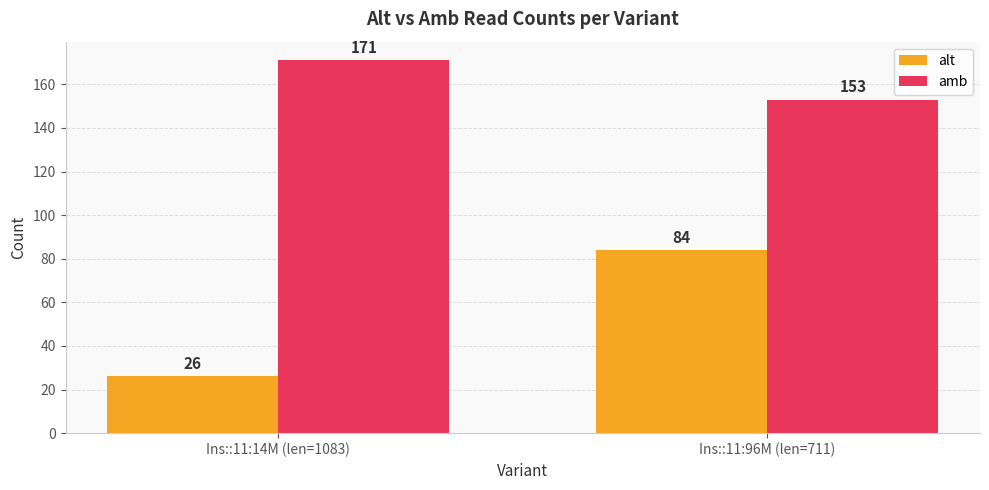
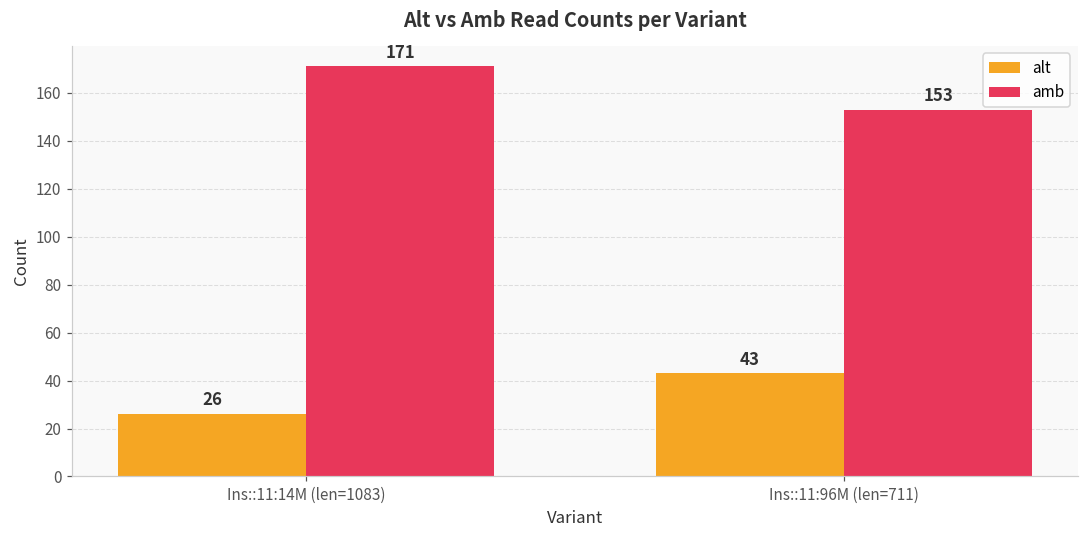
alt, Ins::11:96M (len=711): 84 -> 43
